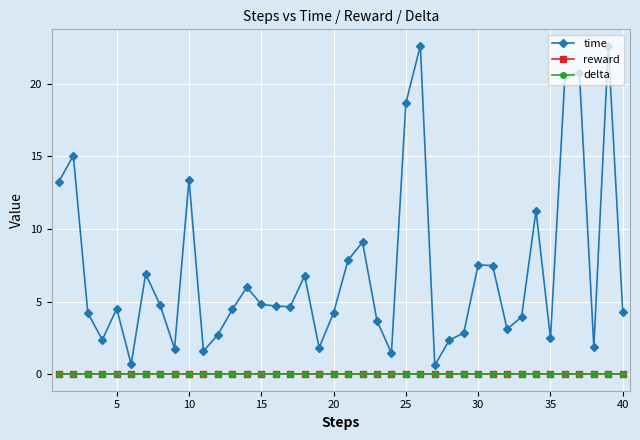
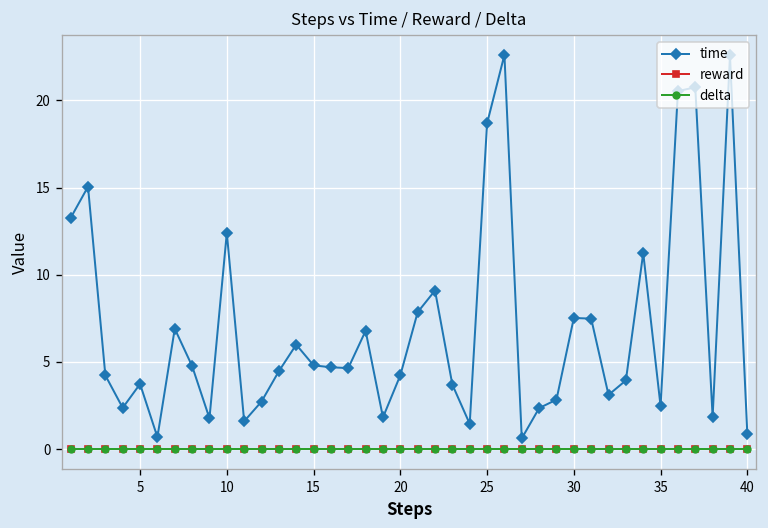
time, 5: 4.5 -> 3.7
time, 10: 13.4 -> 12.4
time, 40: 4.3 -> 0.9
